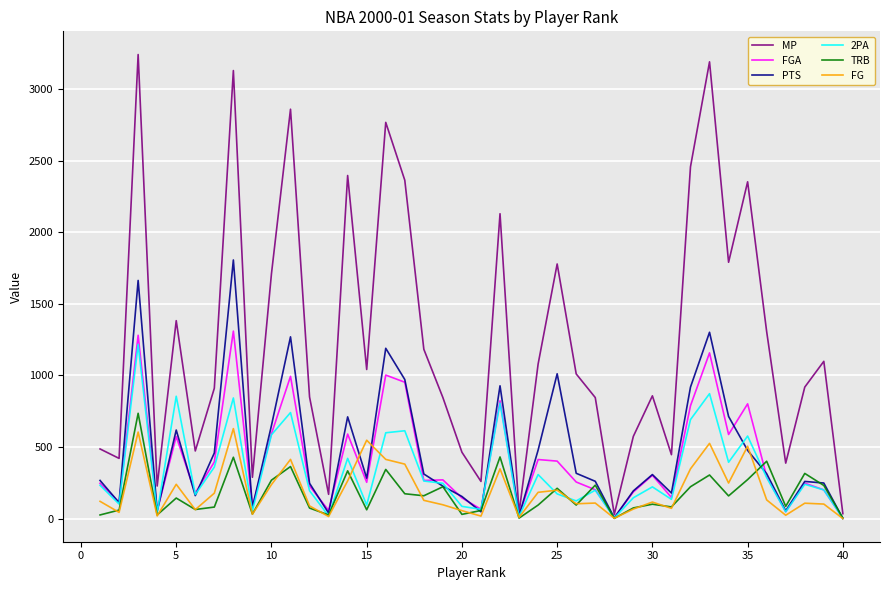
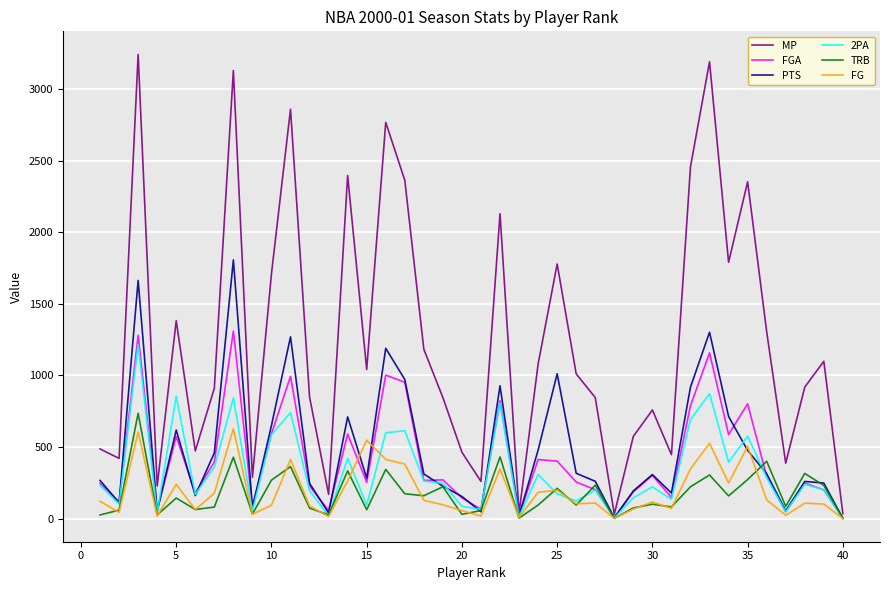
FG, 10: 240 -> 90
MP, 30: 860 -> 760
